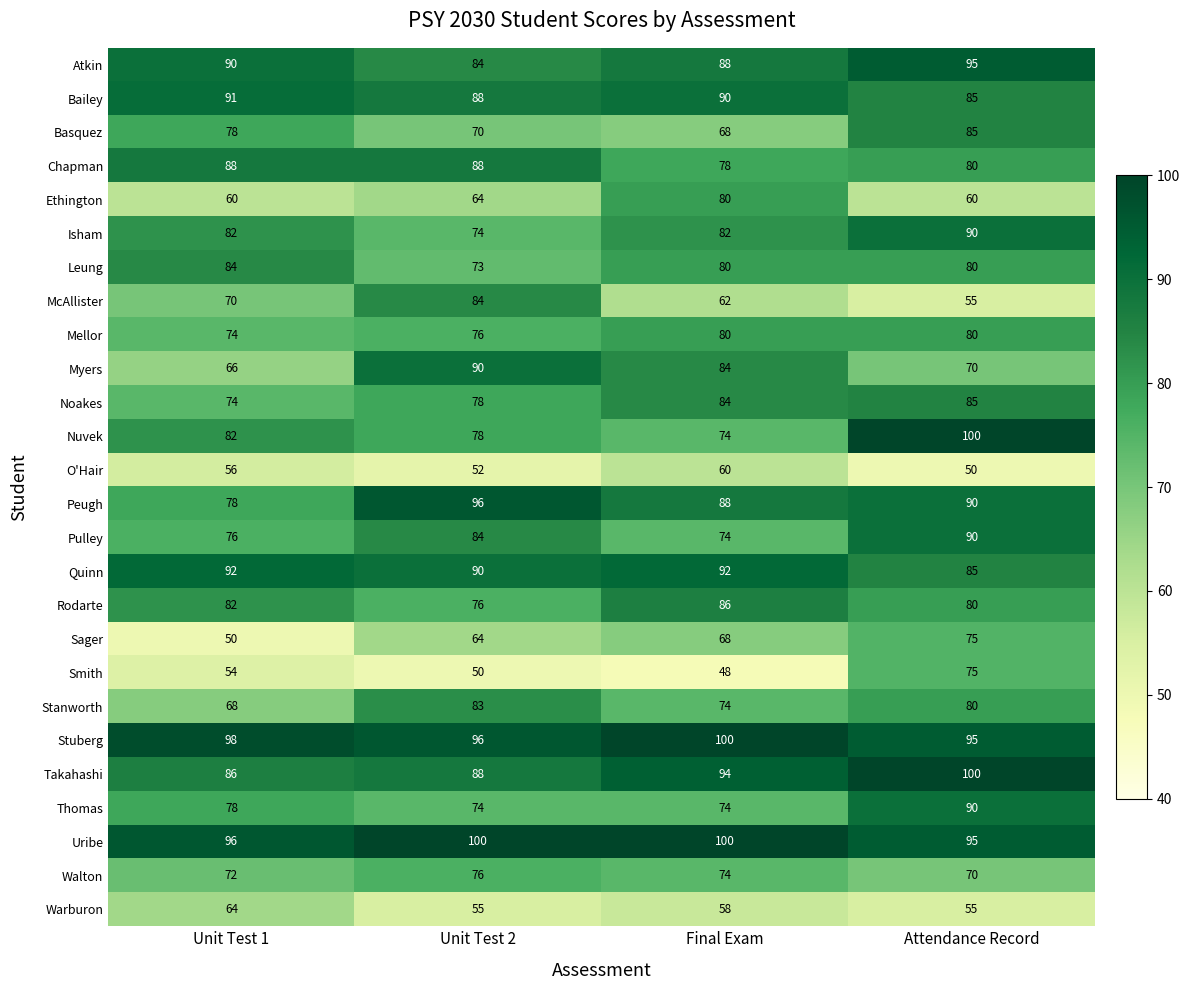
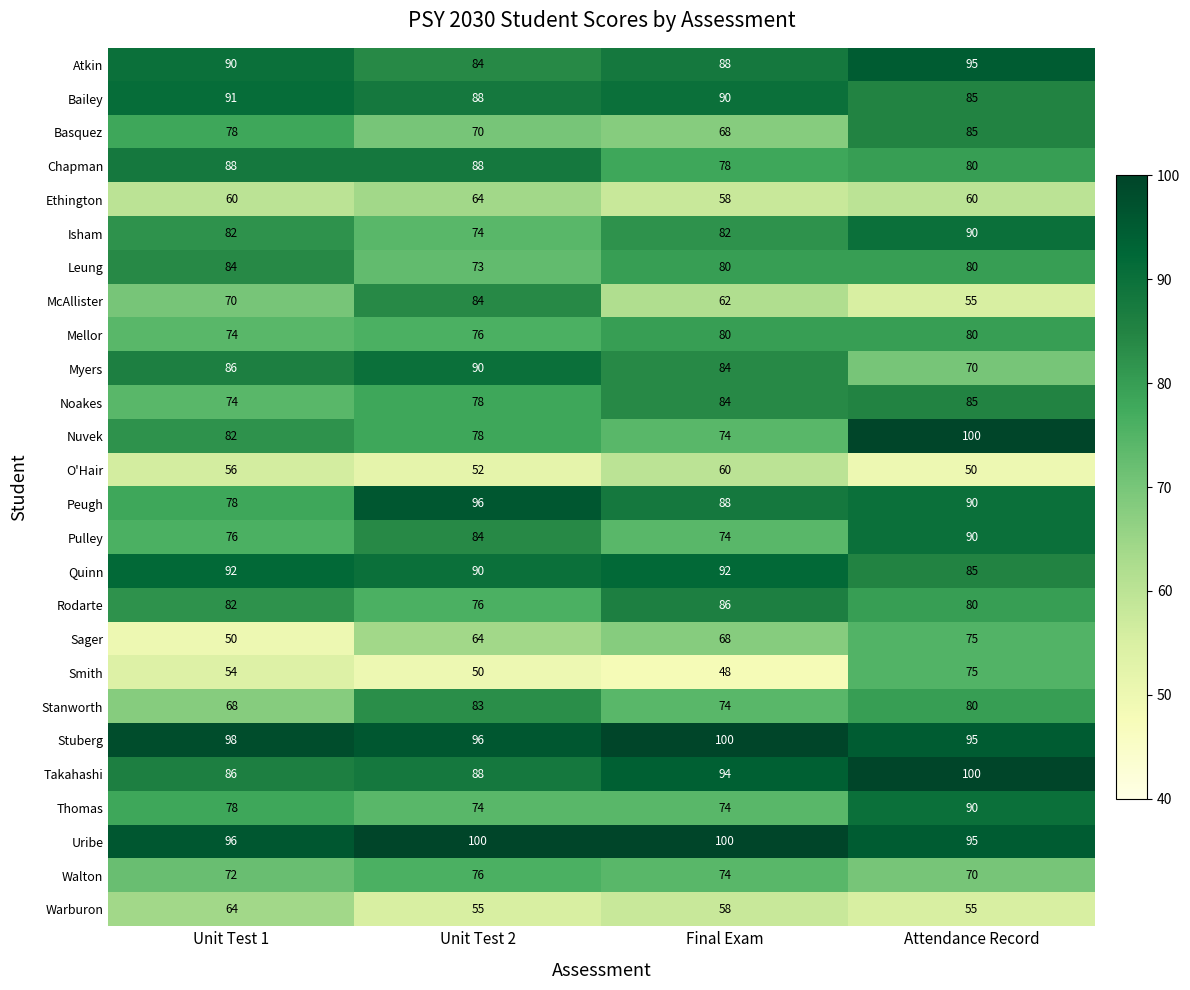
Ethington, Final Exam: 80 -> 58
Myers, Unit Test 1: 66 -> 86
